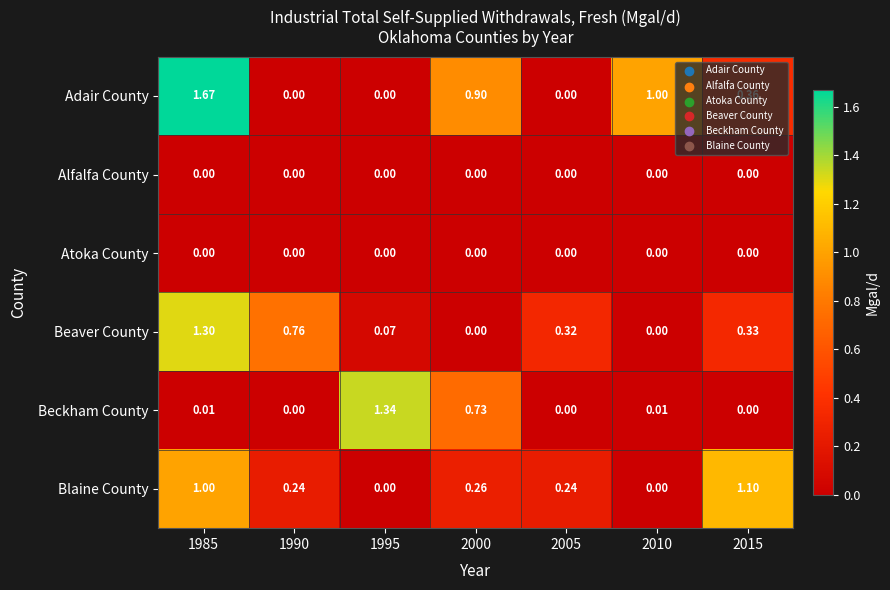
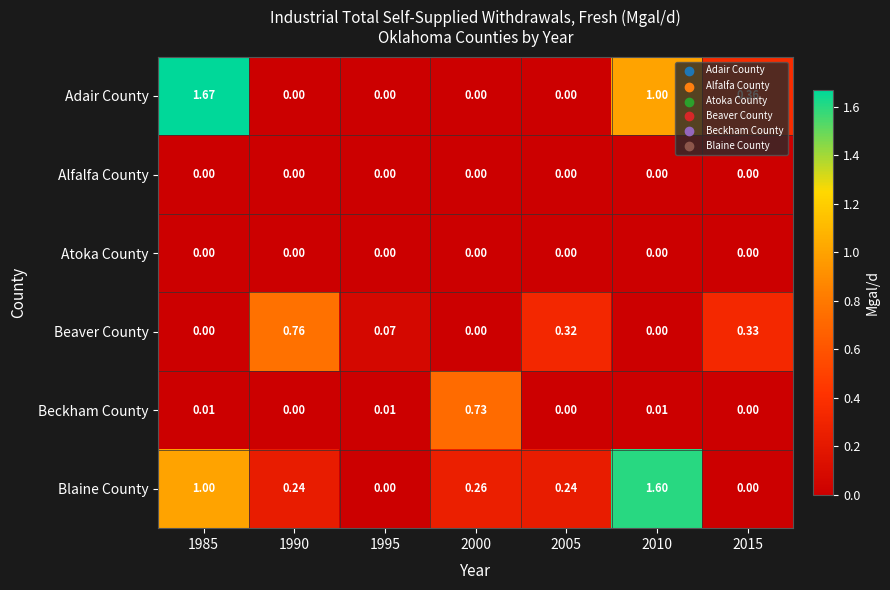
Adair County, 2000: 0.90 -> 0.00
Beaver County, 1985: 1.30 -> 0.00
Beckham County, 1995: 1.34 -> 0.01
Blaine County, 2010: 0.00 -> 1.60
Blaine County, 2015: 1.10 -> 0.00
